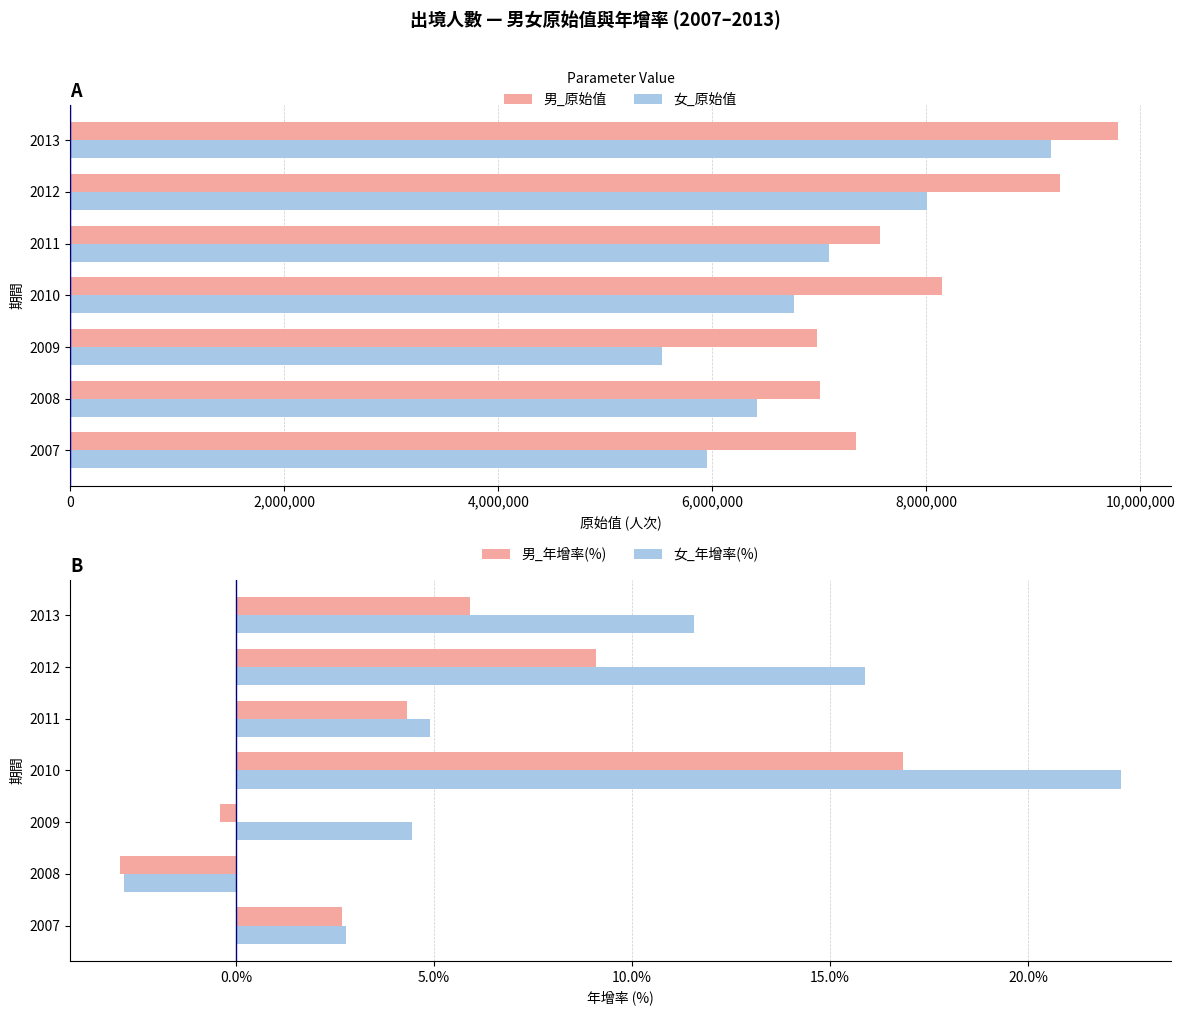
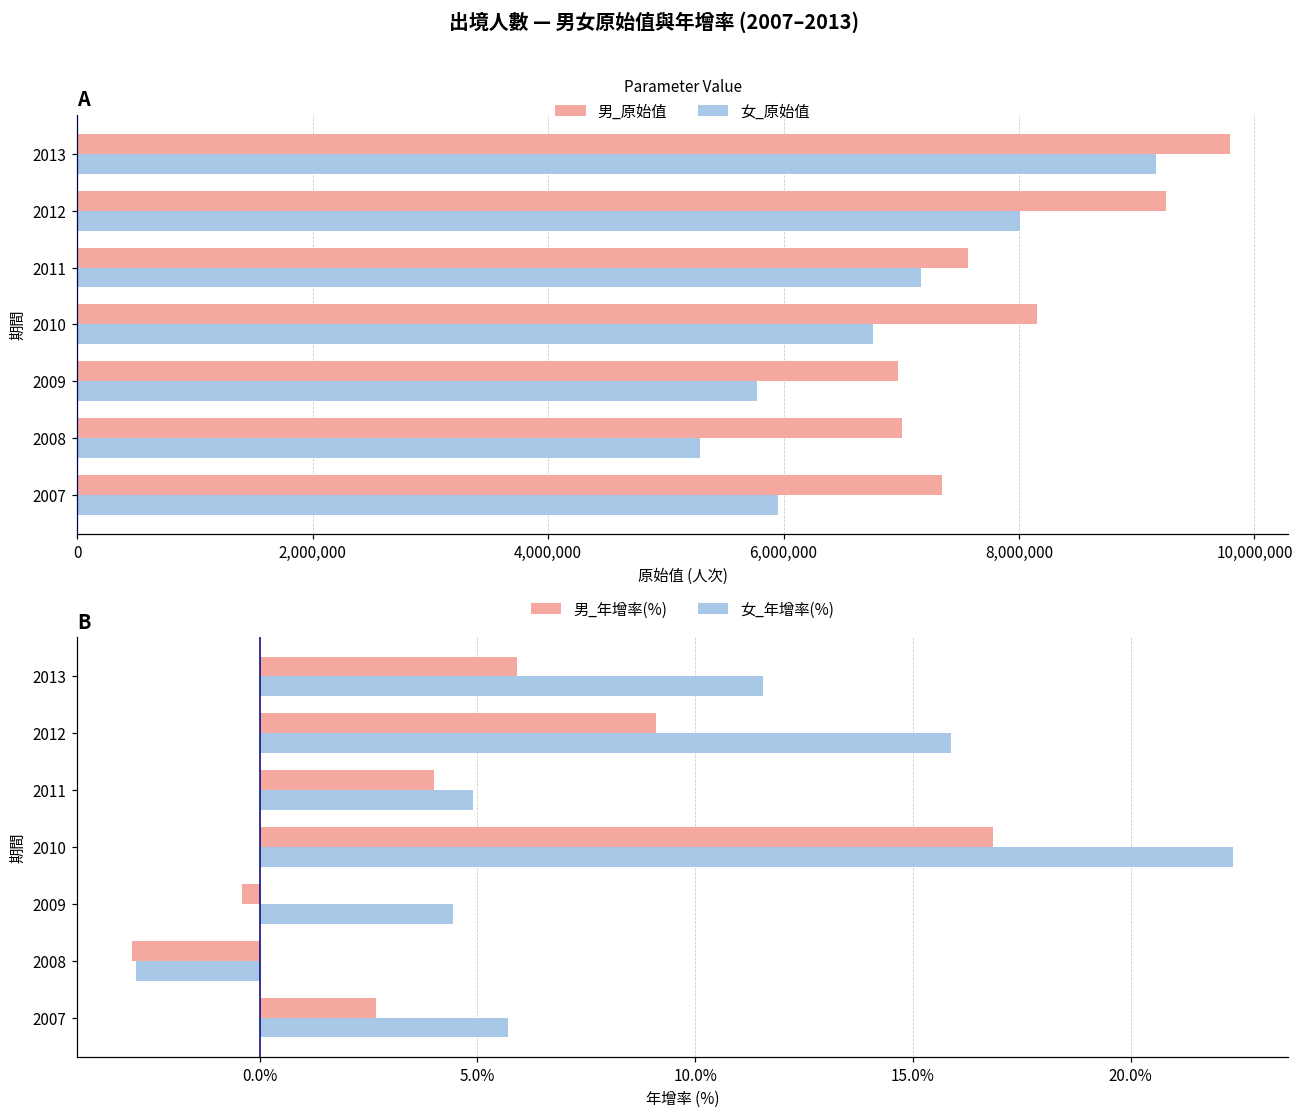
A, 女_原始值, 2011: 7,090,000 -> 7,170,000
A, 女_原始值, 2009: 5,530,000 -> 5,770,000
A, 女_原始值, 2008: 6,420,000 -> 5,290,000
B, 男_年增率(%), 2011: 4.3% -> 4.0%
B, 女_年增率(%), 2007: 2.8% -> 5.7%
